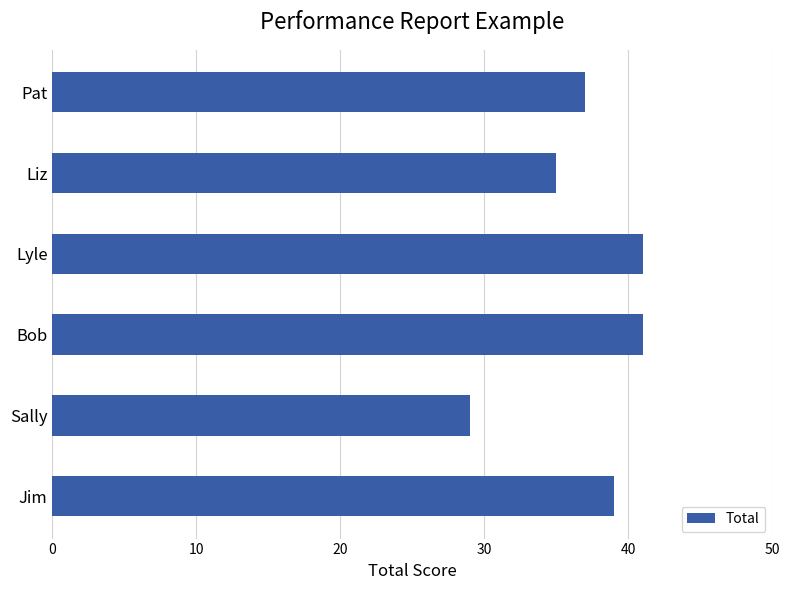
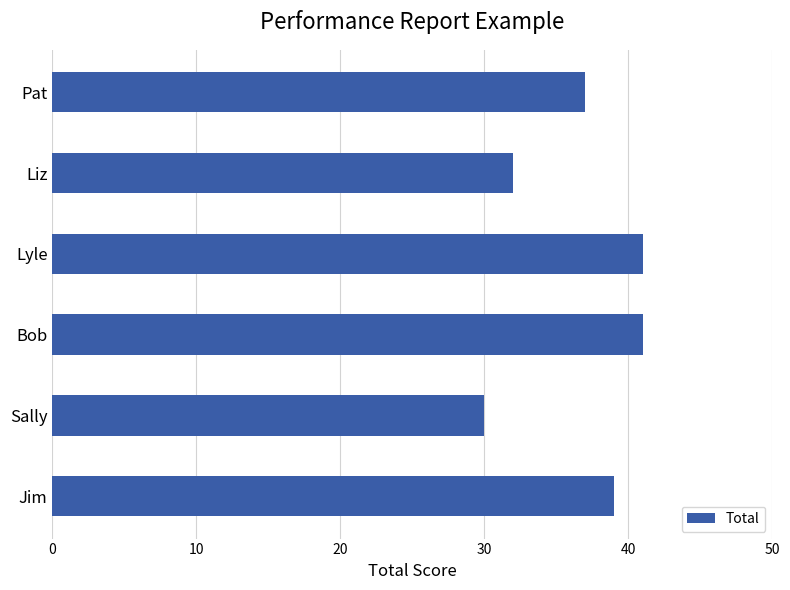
Liz: 35 -> 32
Sally: 29 -> 30
